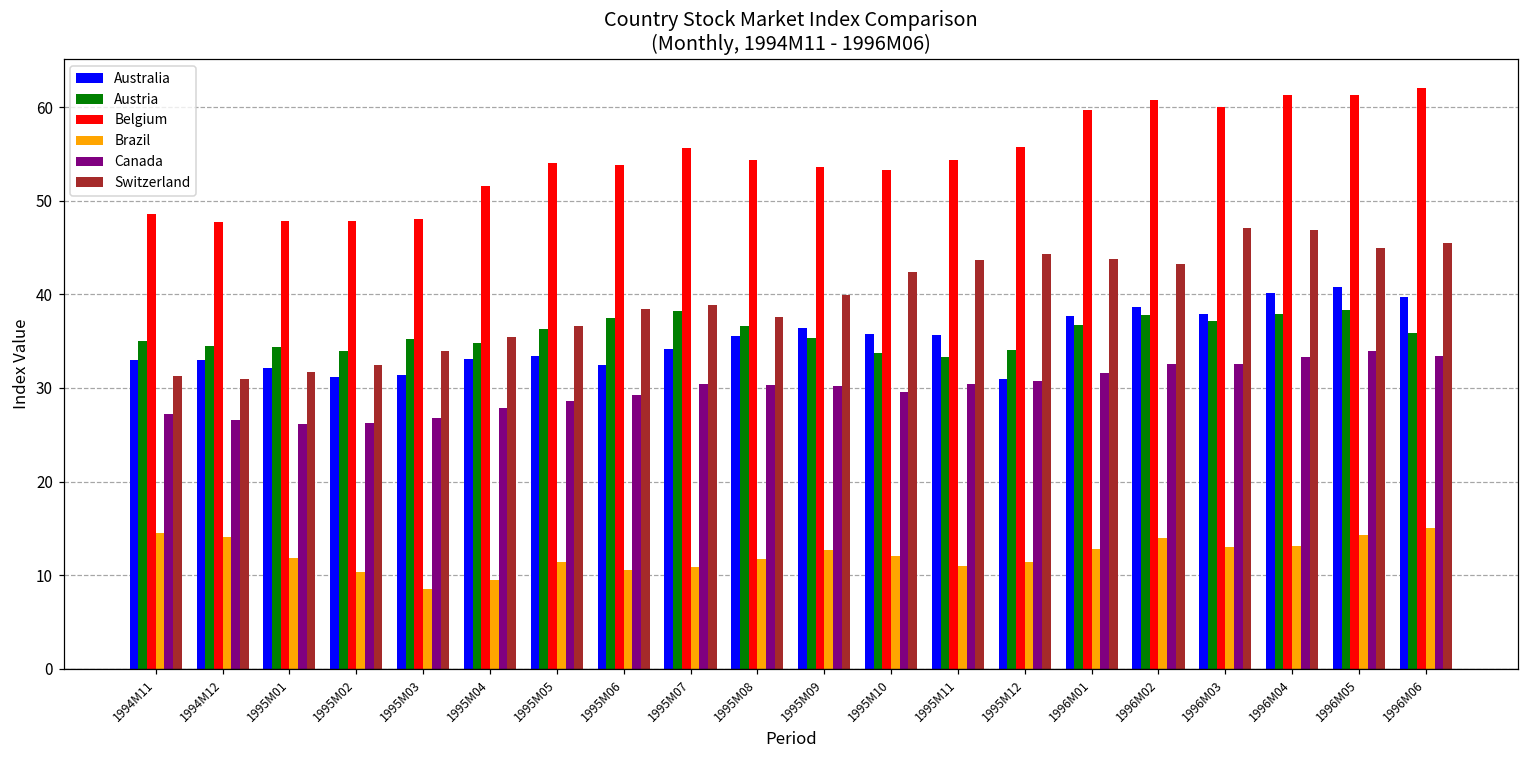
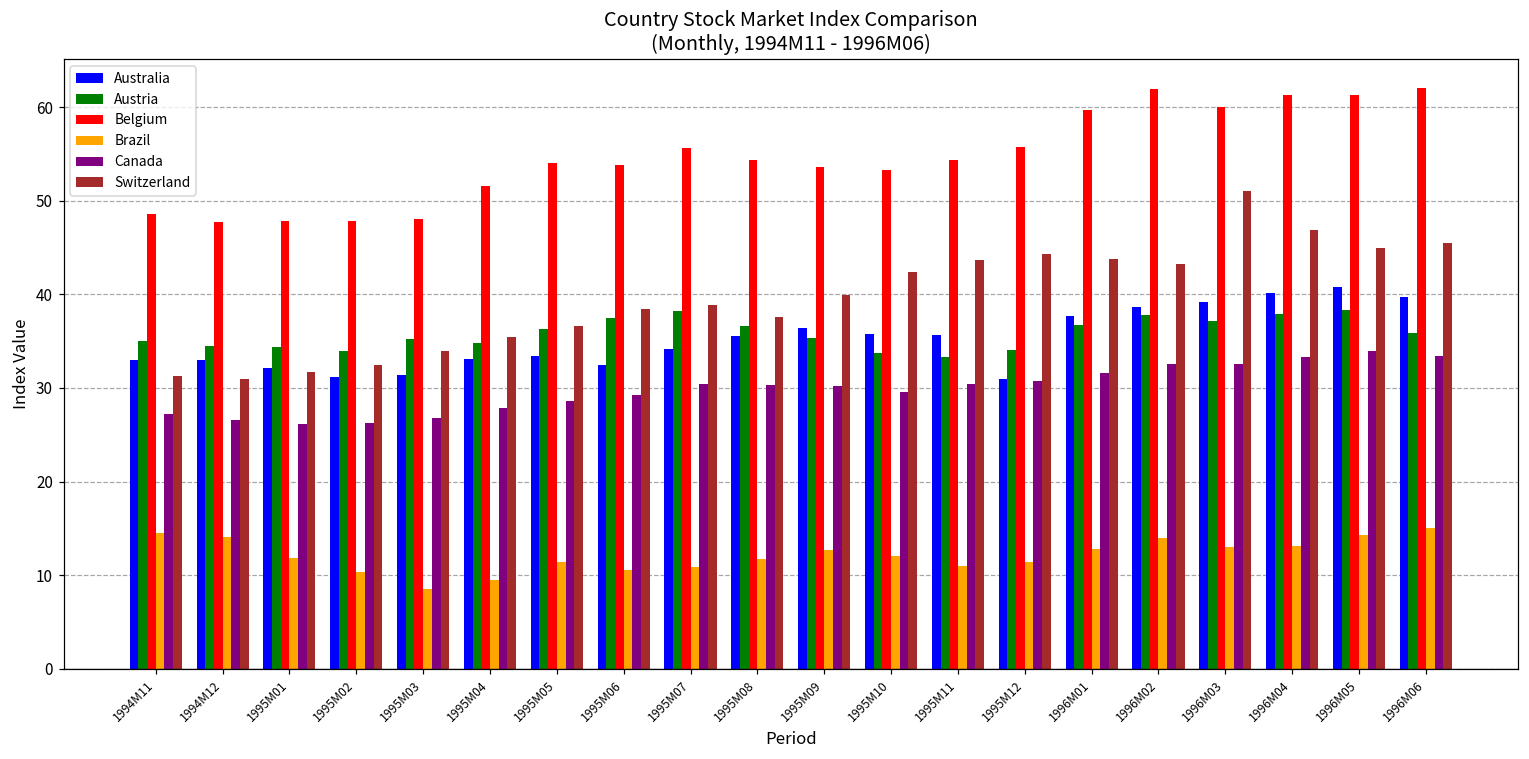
Belgium, 1996M02: 61 -> 62
Australia, 1996M03: 38 -> 39
Switzerland, 1996M03: 47 -> 51
